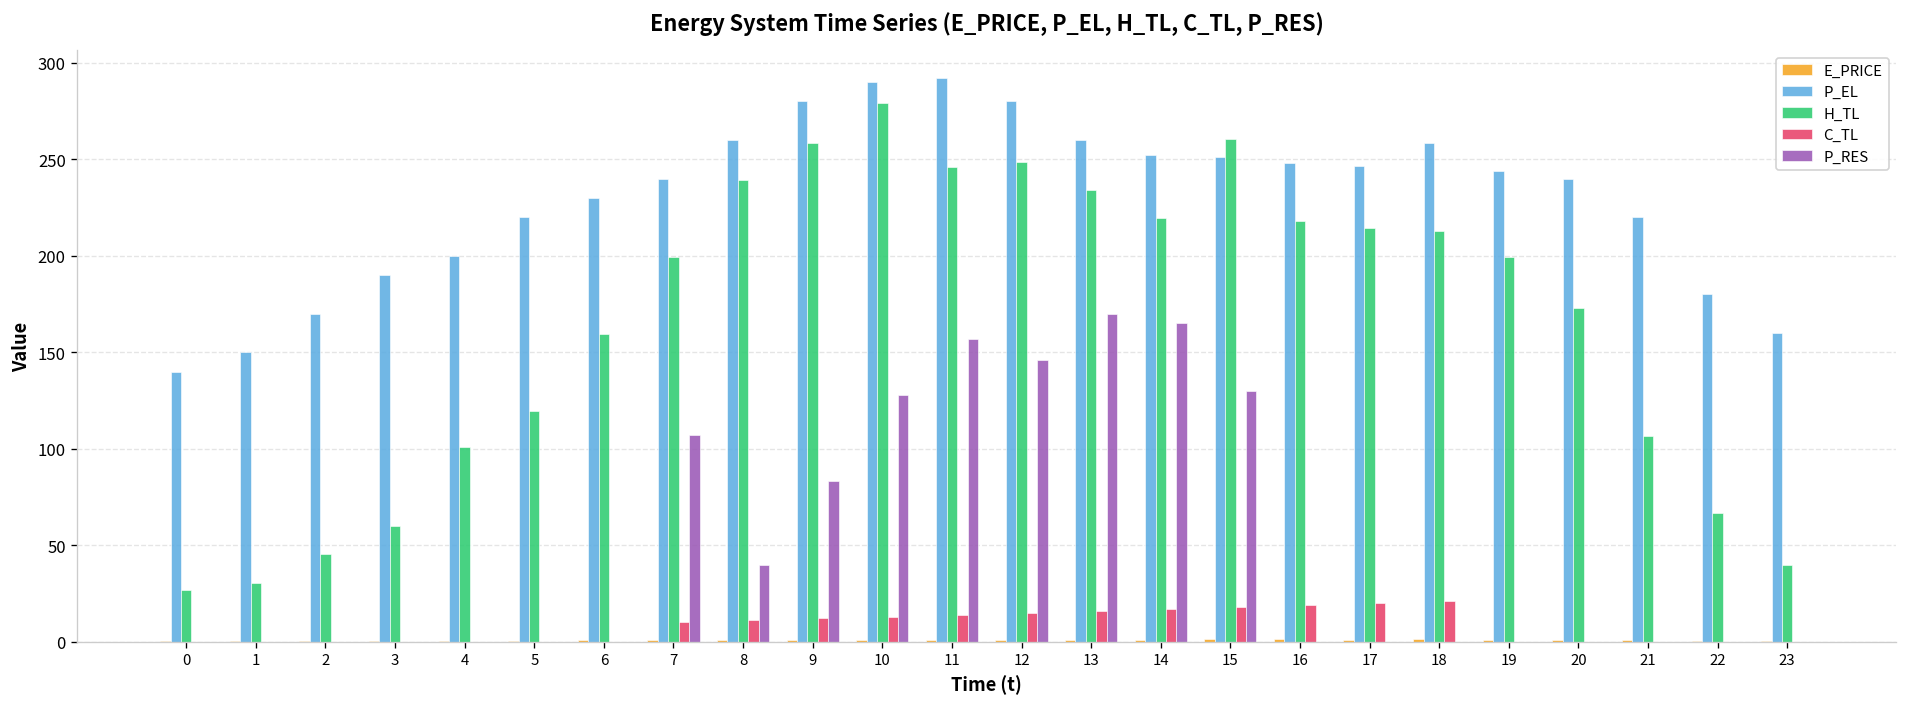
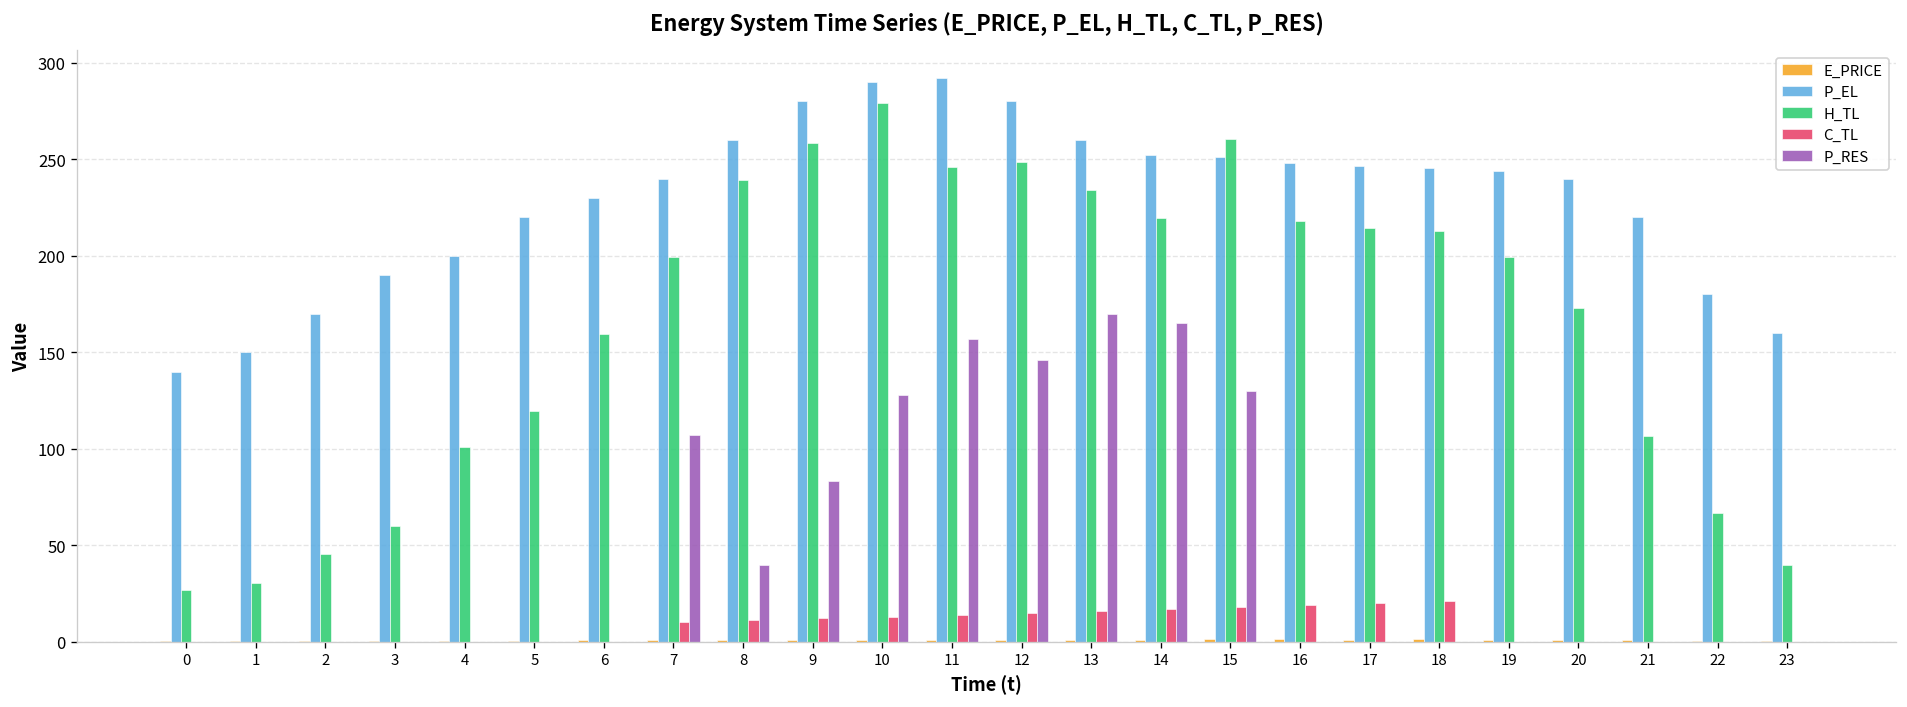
P_EL, 18: 258 -> 246
